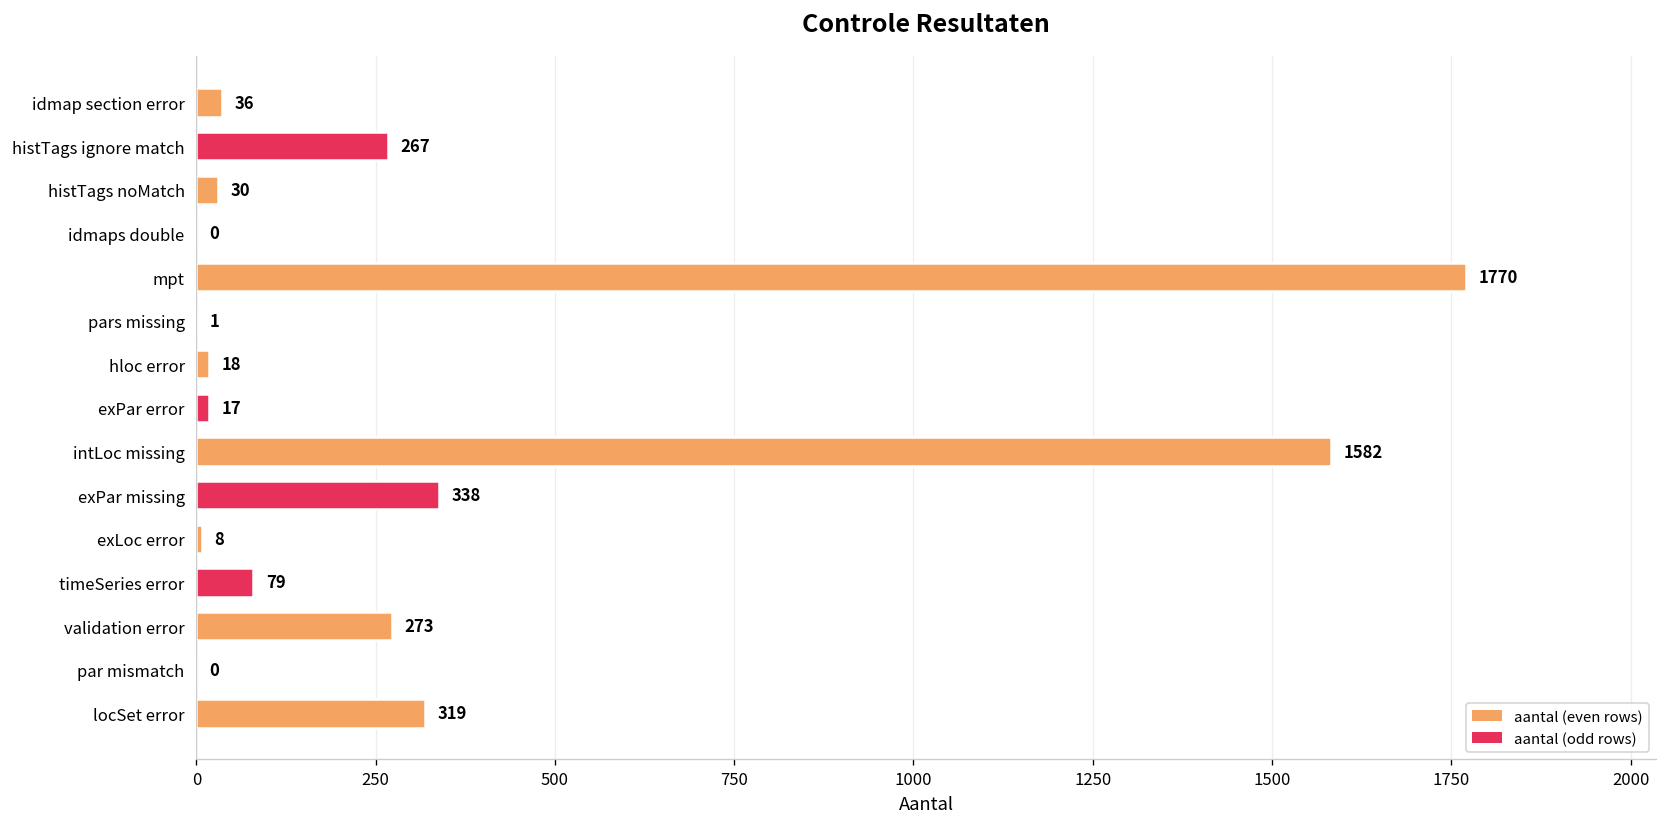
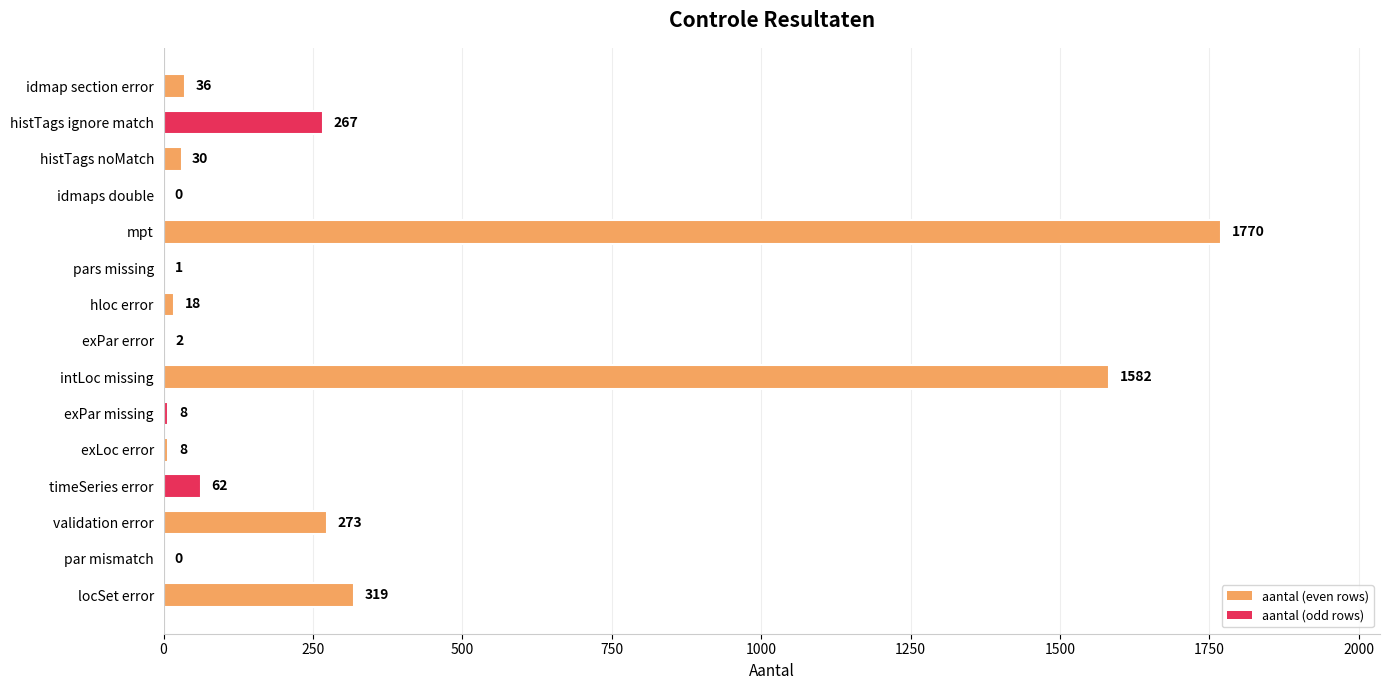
exPar error: 17 -> 2
exPar missing: 338 -> 8
timeSeries error: 79 -> 62
